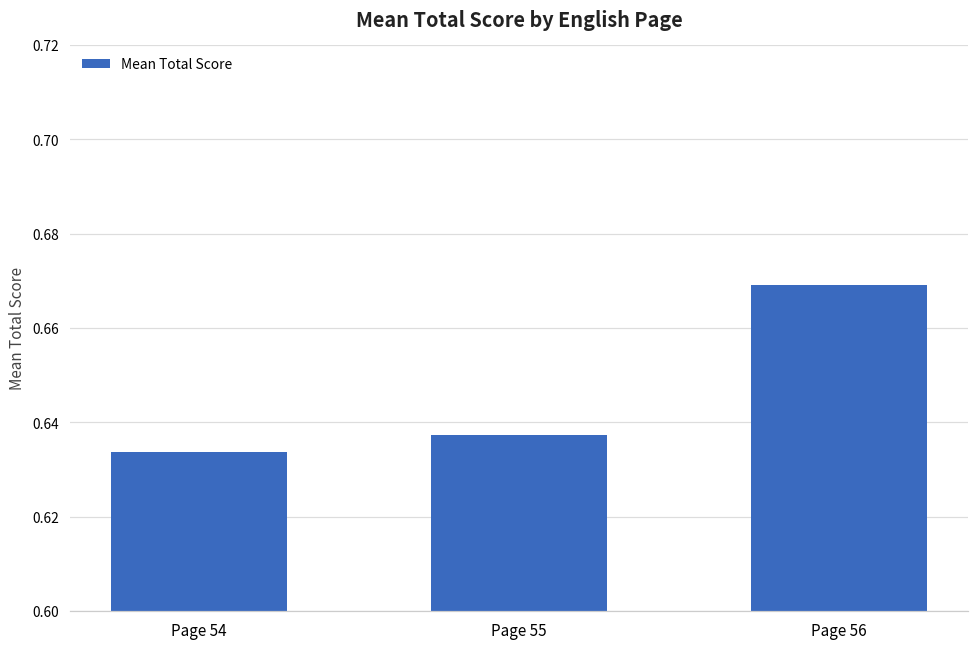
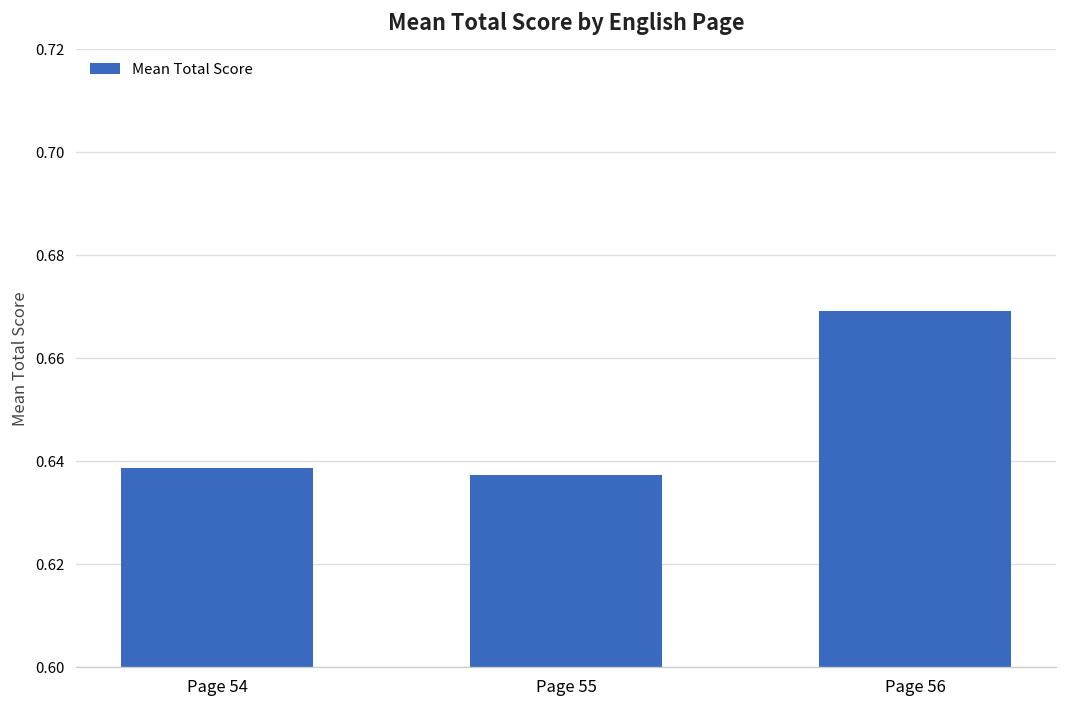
Page 54: 0.634 -> 0.639
